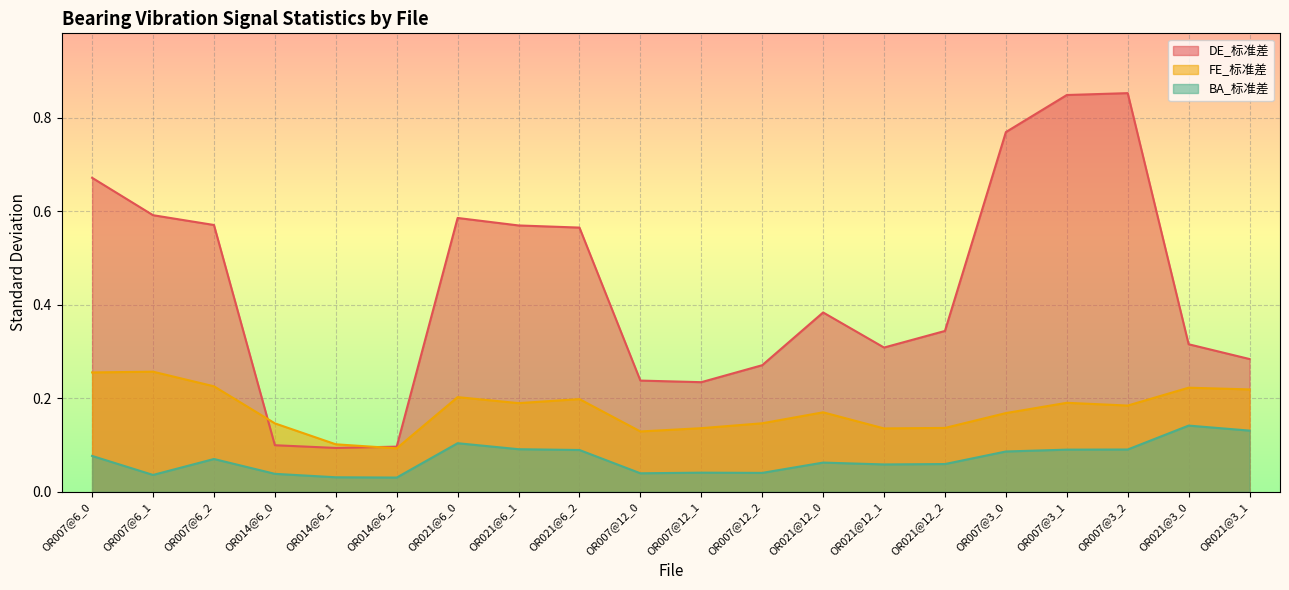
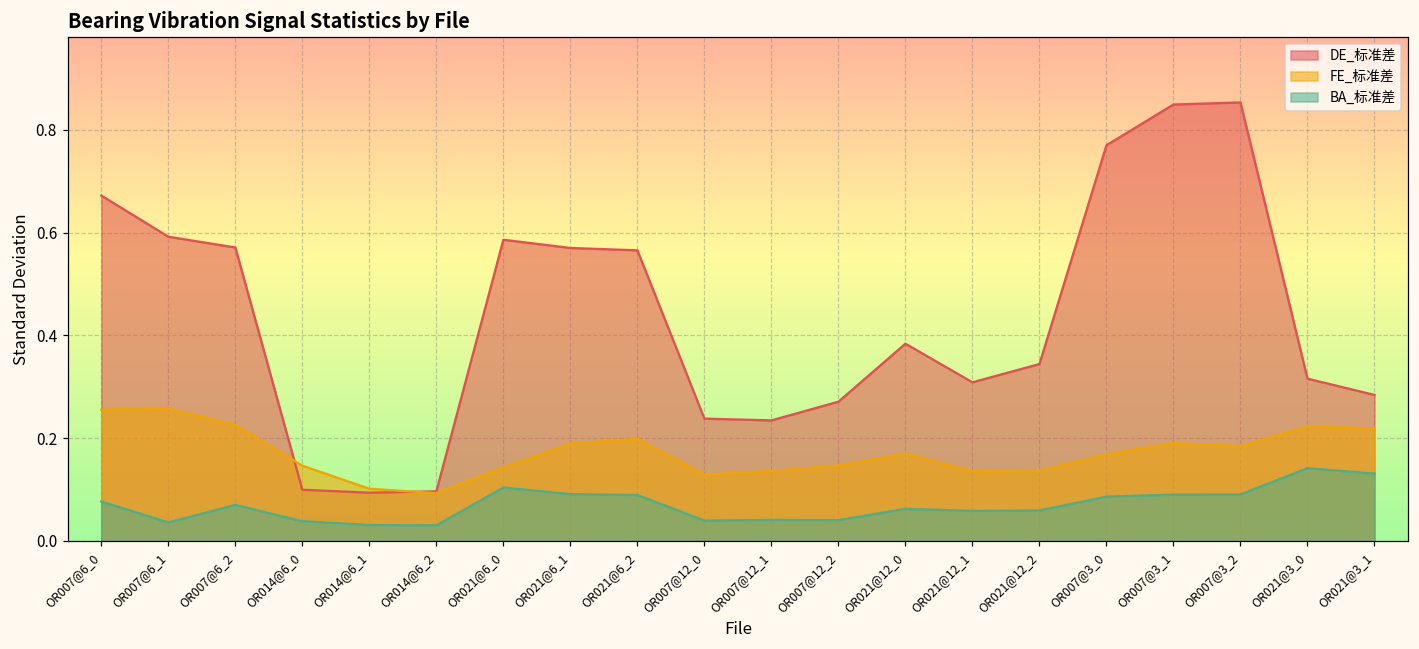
FE_标准差, OR021@6_0: 0.20 -> 0.14
